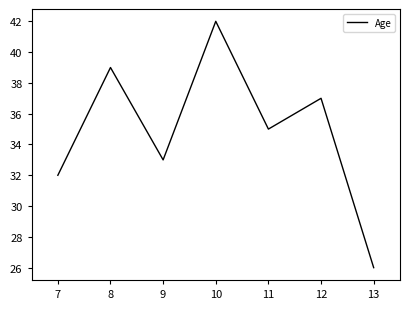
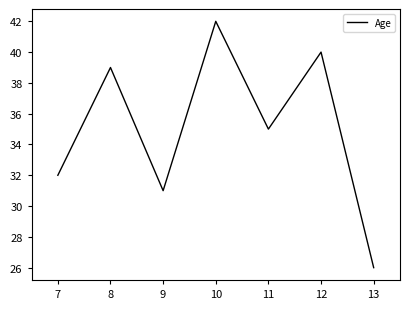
9: 33 -> 31
12: 37 -> 40
